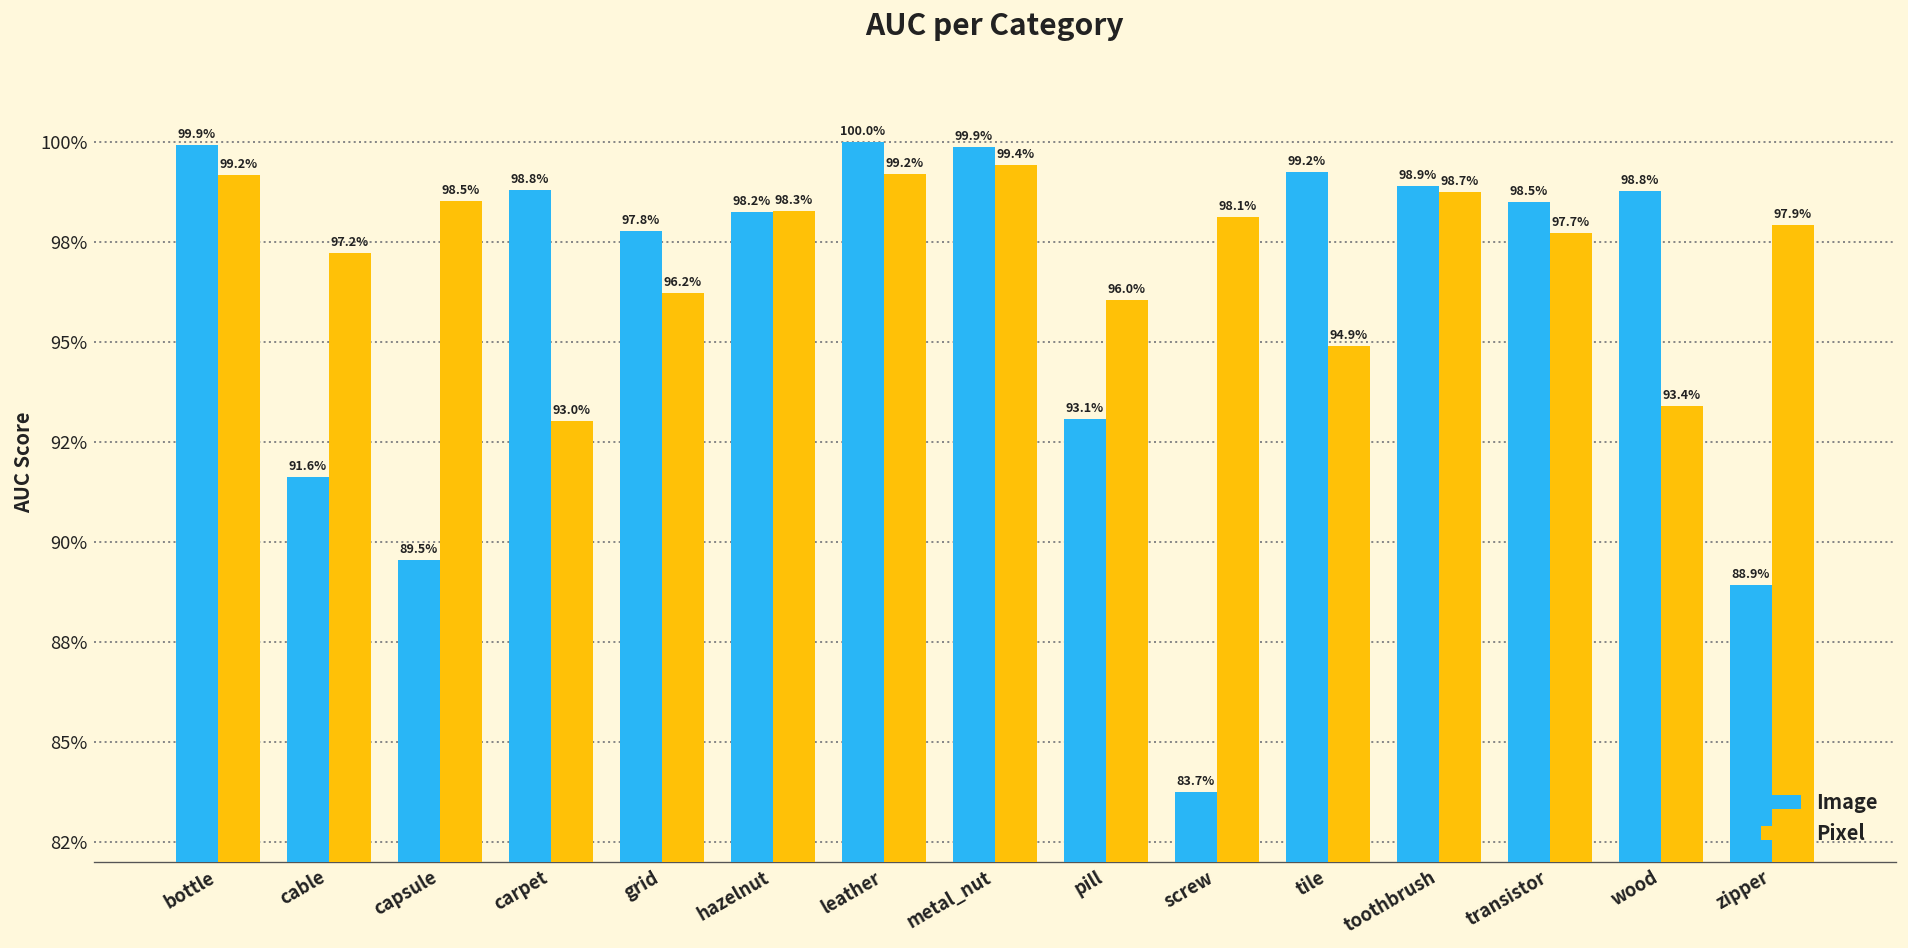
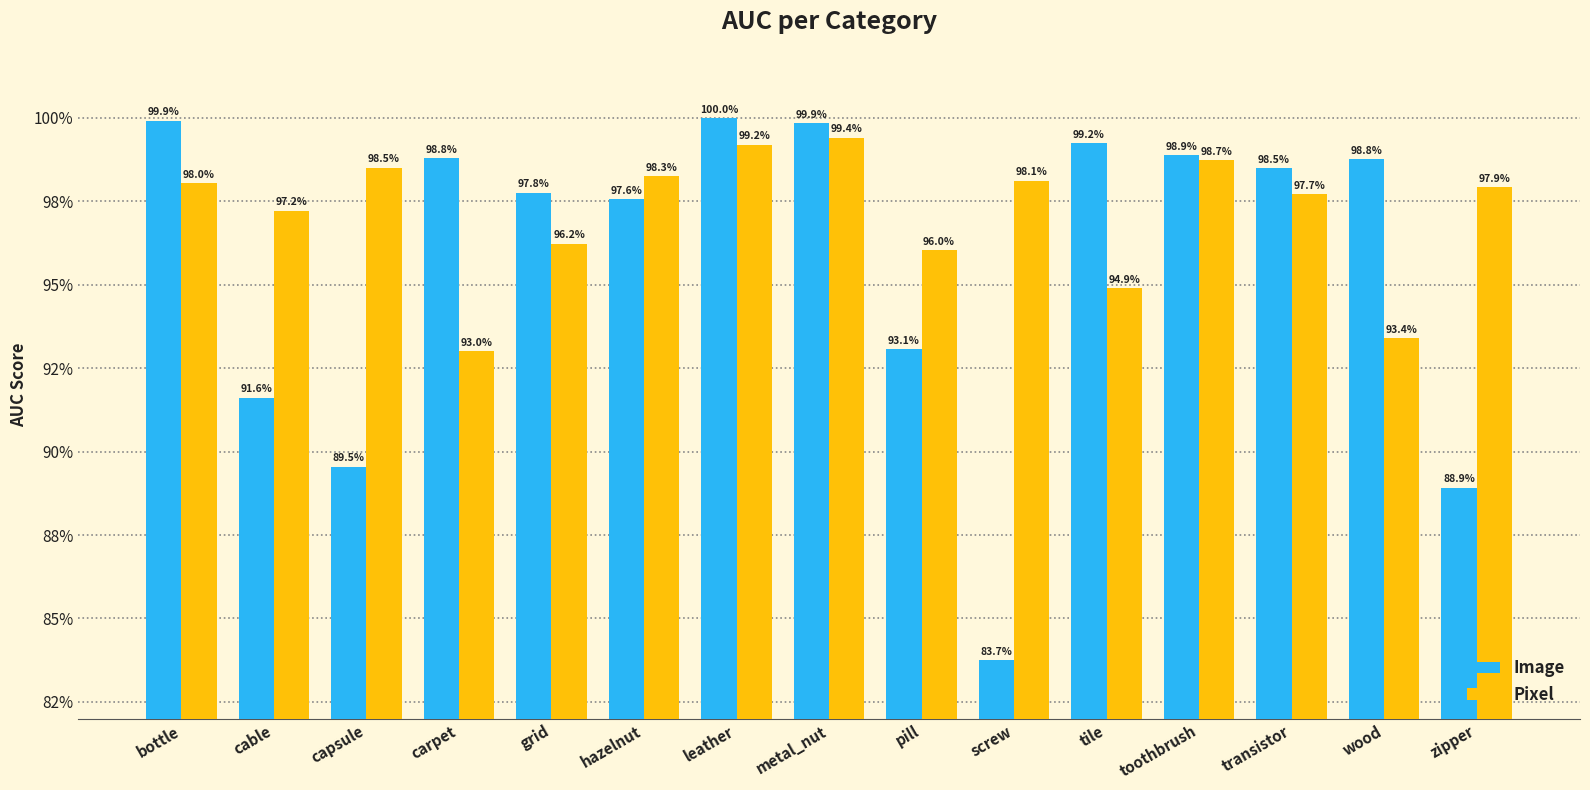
Pixel, bottle: 99.2% -> 98.0%
Image, hazelnut: 98.2% -> 97.6%
